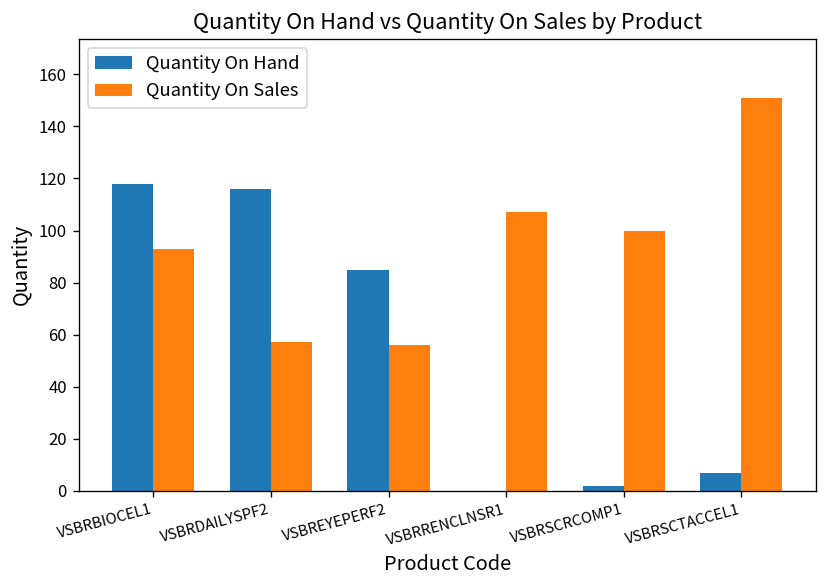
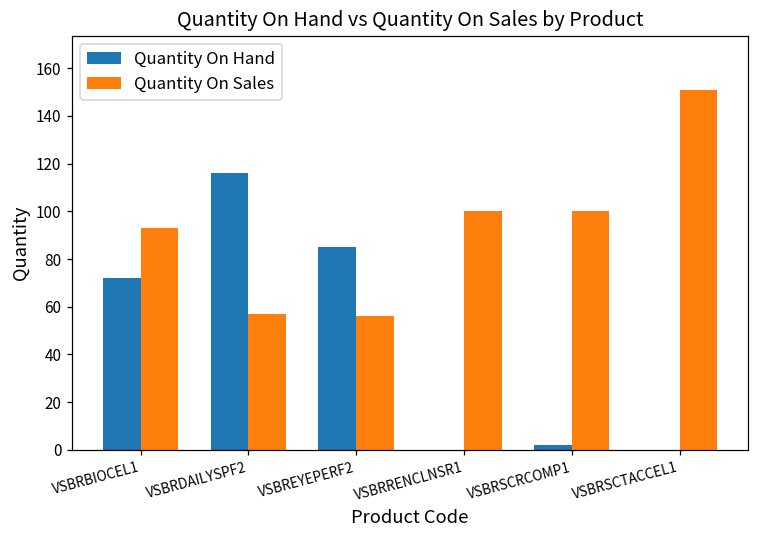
Quantity On Hand, VSBRBIOCEL1: 118 -> 72
Quantity On Sales, VSBRRENCLNSR1: 107 -> 100
Quantity On Hand, VSBRSCTACCEL1: 7 -> 0
